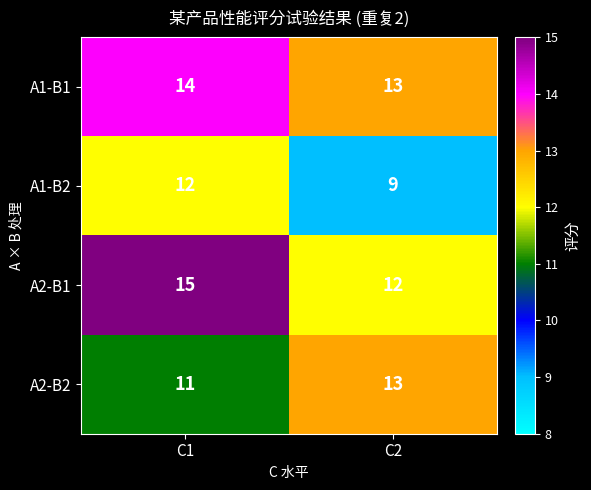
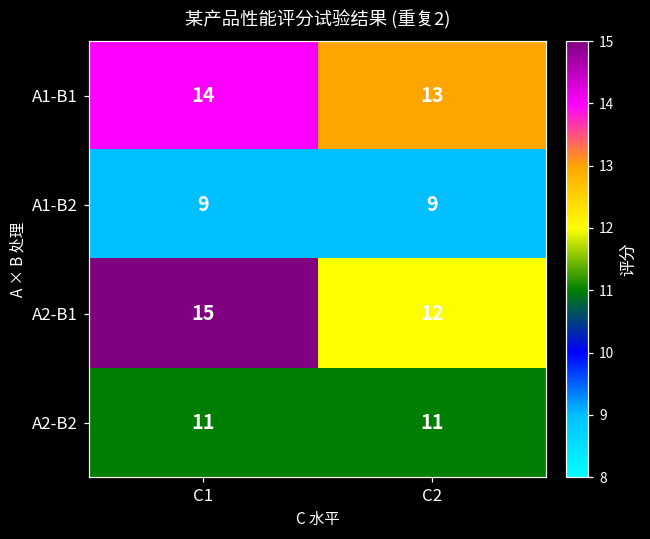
A1-B2, C1: 12 -> 9
A2-B2, C2: 13 -> 11
